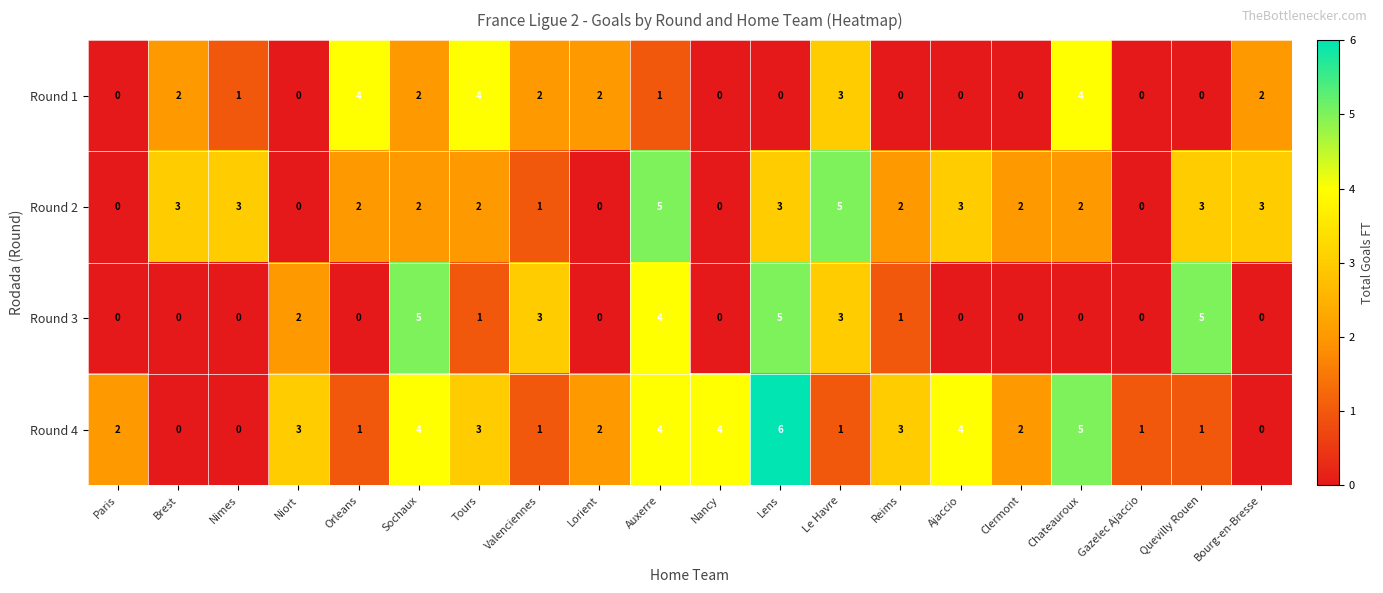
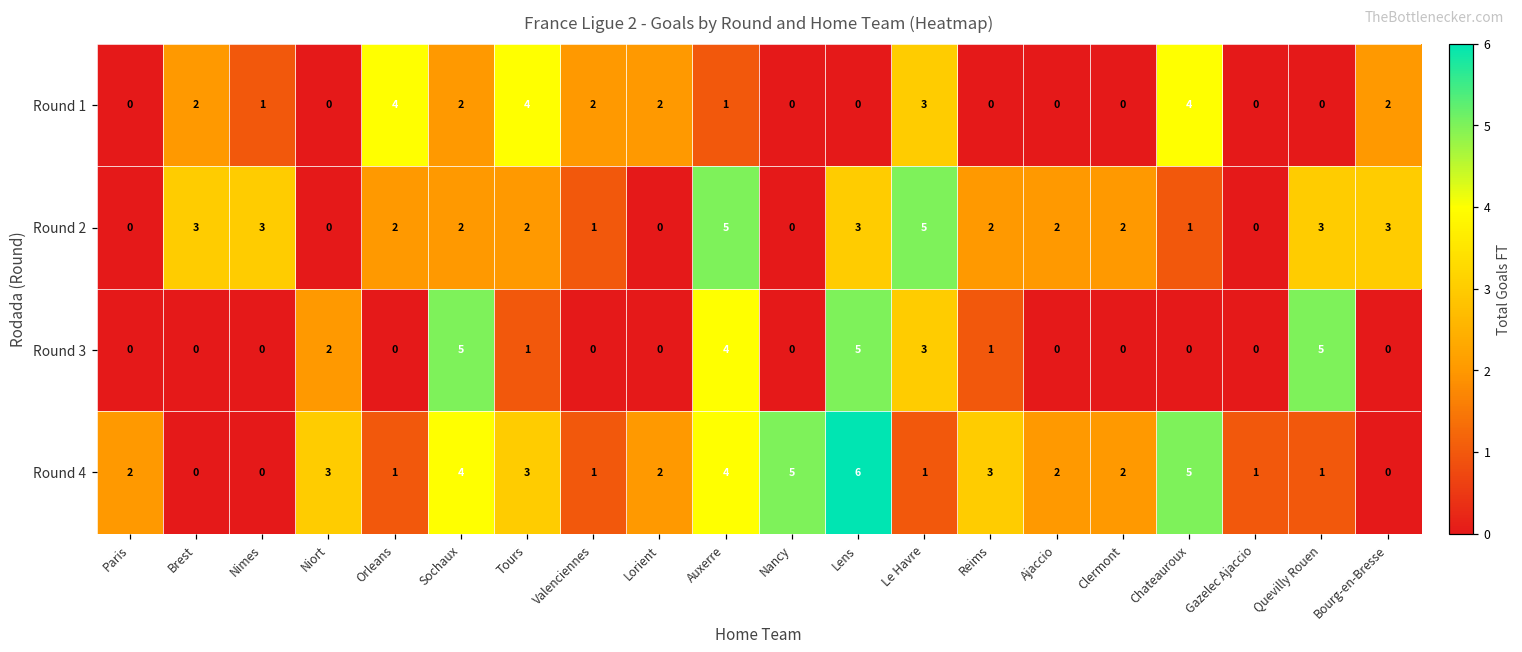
Round 2, Ajaccio: 3 -> 2
Round 2, Chateauroux: 2 -> 1
Round 3, Valenciennes: 3 -> 0
Round 4, Nancy: 4 -> 5
Round 4, Ajaccio: 4 -> 2
